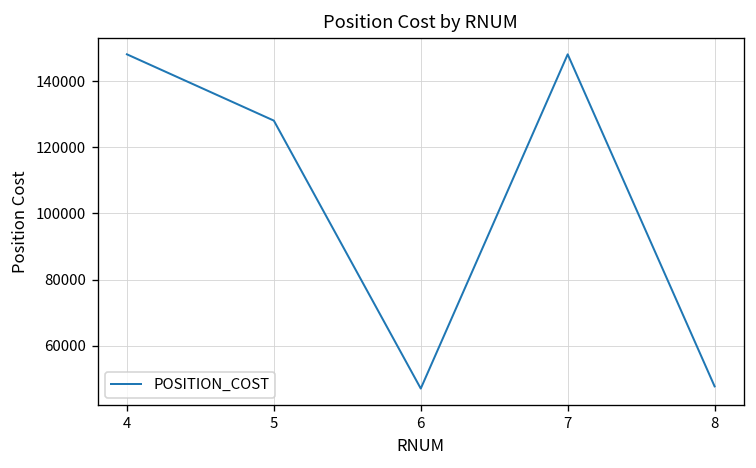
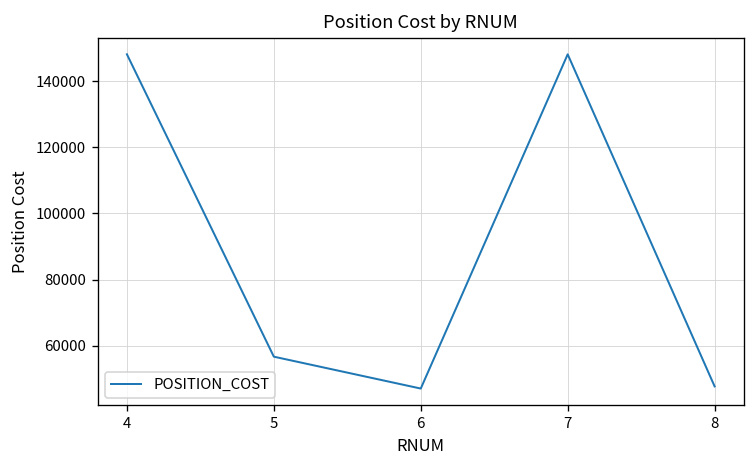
5: 128000 -> 57000
